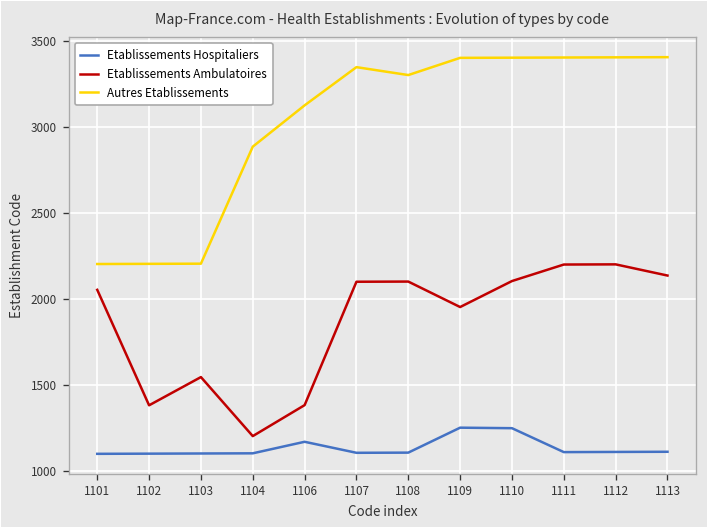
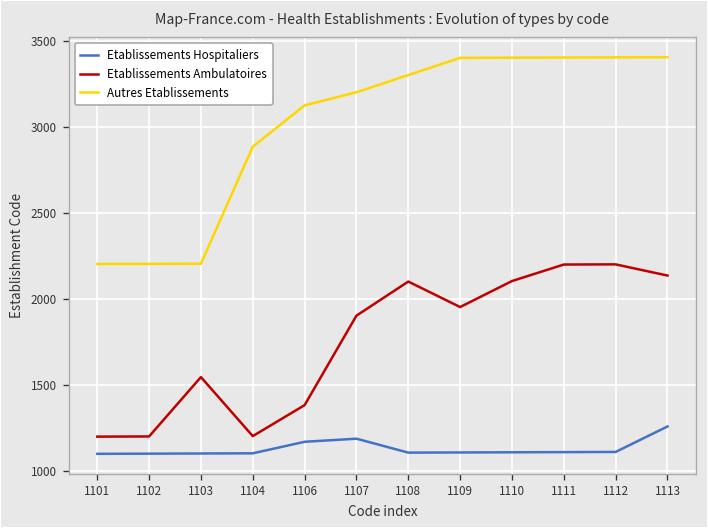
Etablissements Ambulatoires, 1101: 2050 -> 1200
Etablissements Ambulatoires, 1102: 1380 -> 1200
Etablissements Hospitaliers, 1107: 1110 -> 1190
Etablissements Ambulatoires, 1107: 2100 -> 1900
Autres Etablissements, 1107: 3350 -> 3200
Etablissements Hospitaliers, 1109: 1250 -> 1110
Etablissements Hospitaliers, 1110: 1250 -> 1110
Etablissements Hospitaliers, 1113: 1110 -> 1260
